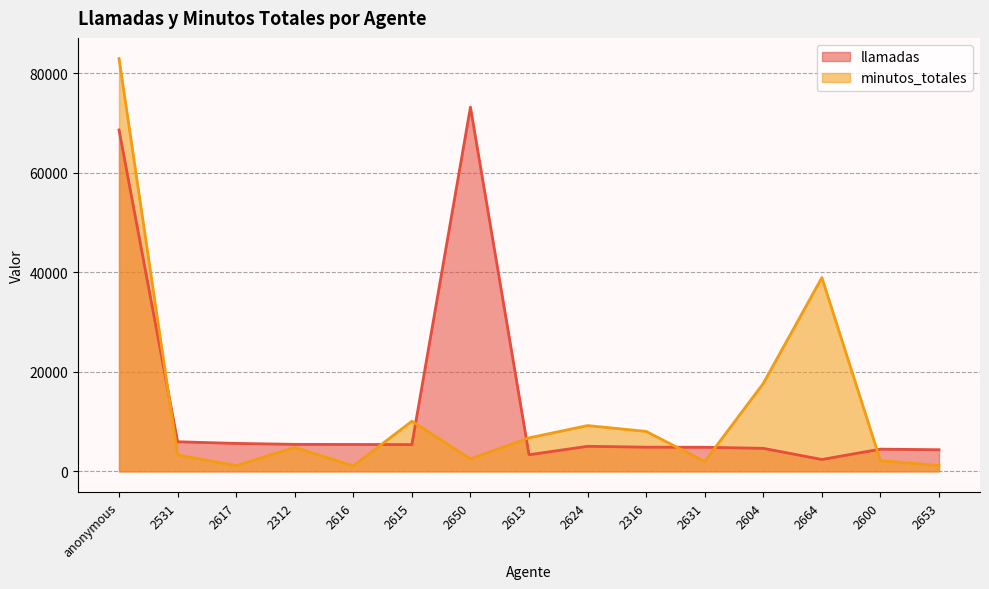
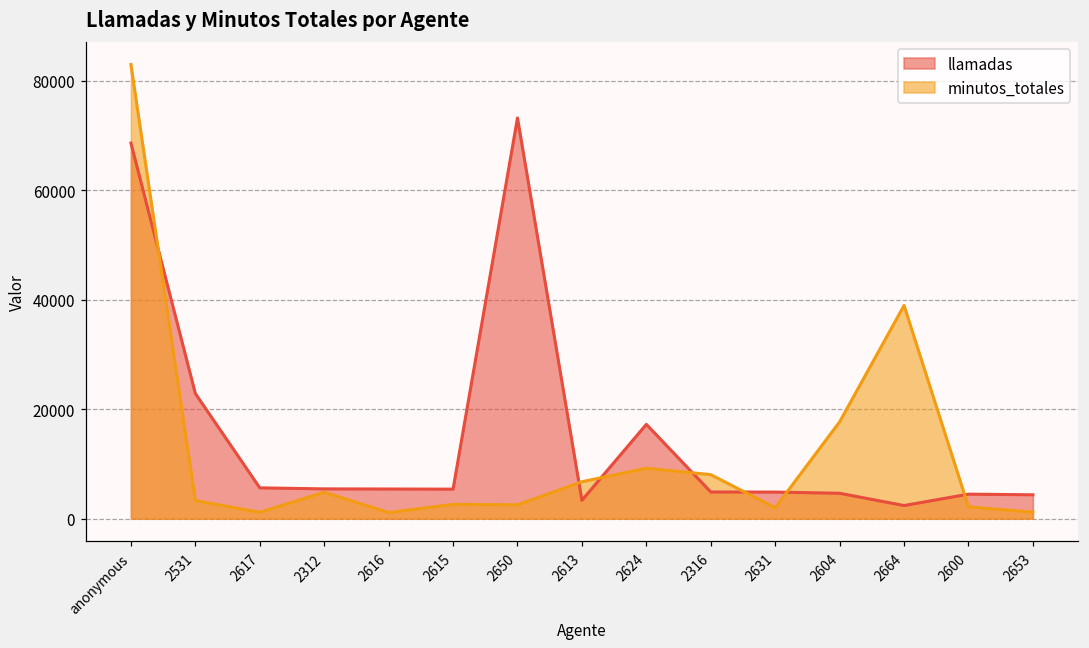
llamadas, 2531: 6000 -> 23000
minutos_totales, 2615: 10000 -> 3000
llamadas, 2624: 5000 -> 17000
